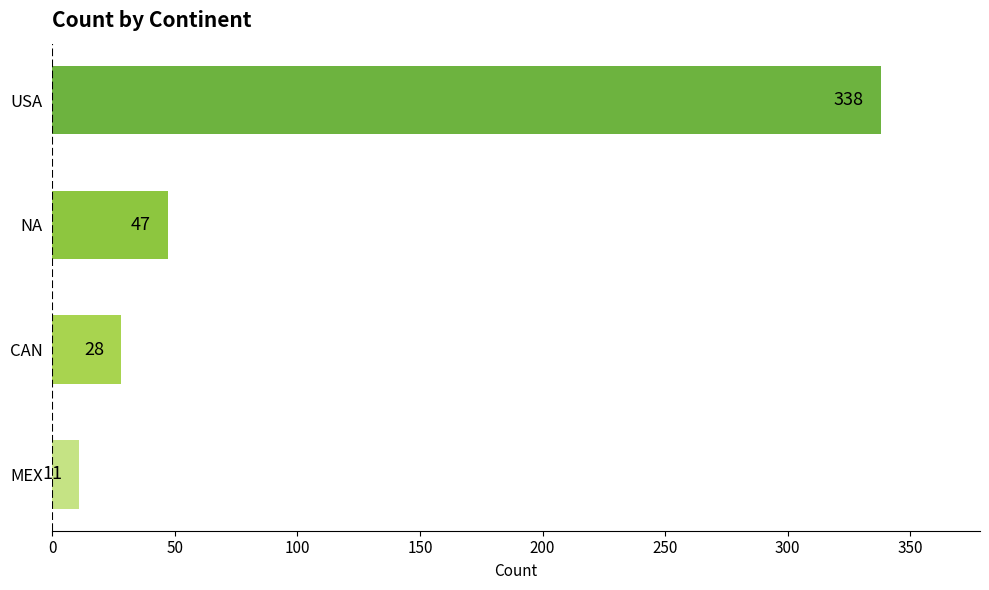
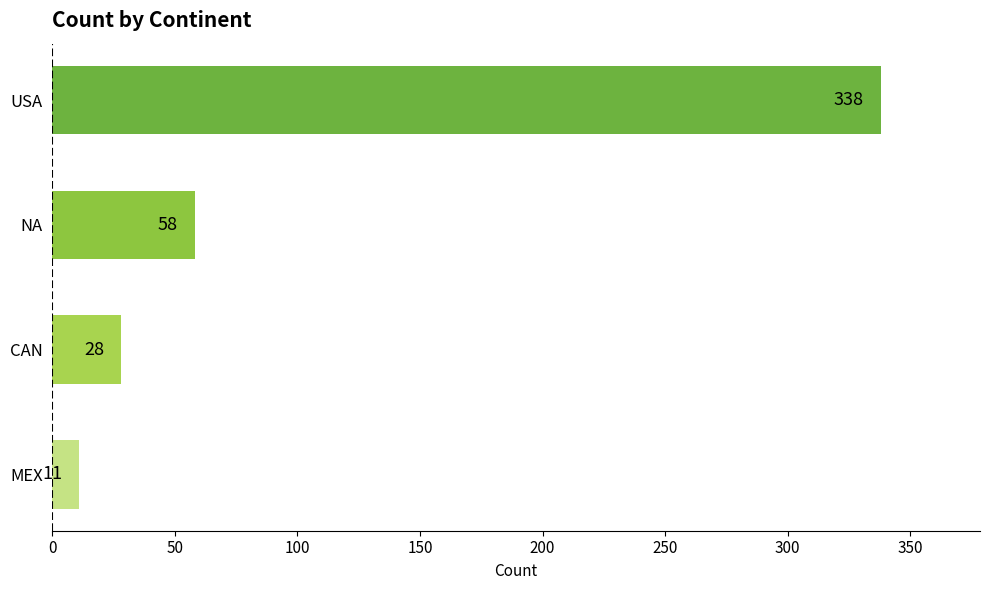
NA: 47 -> 58
